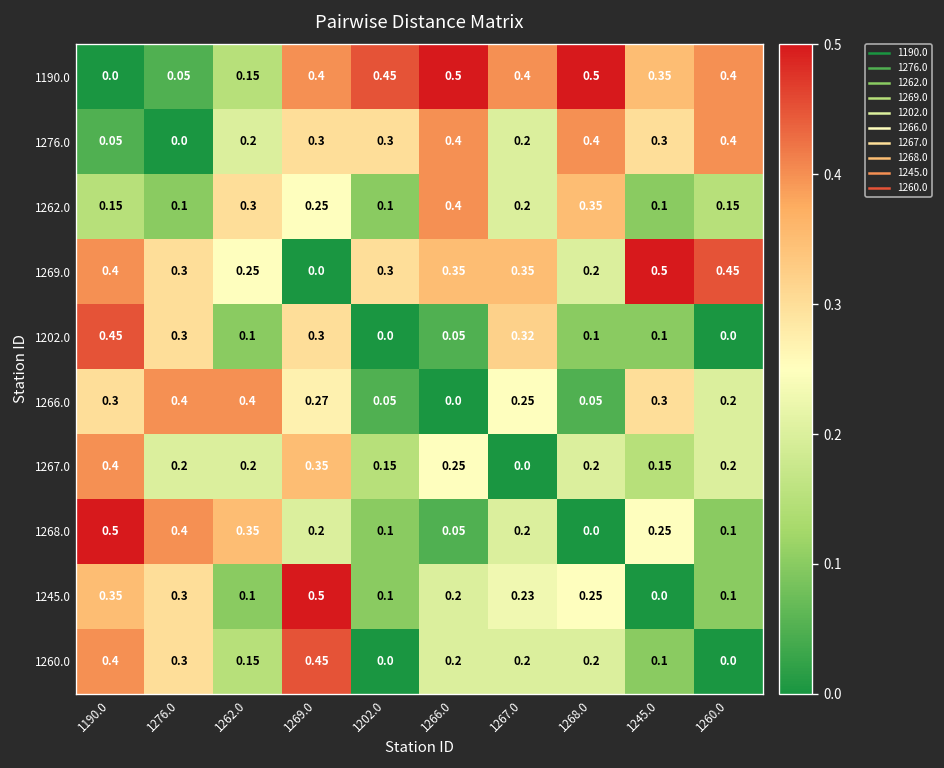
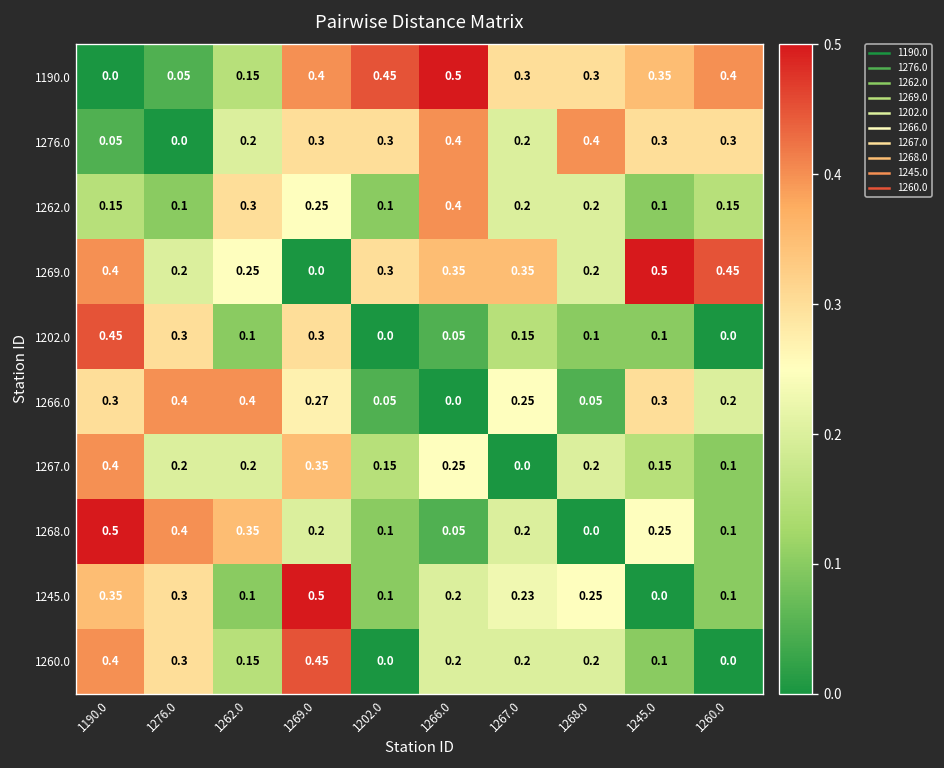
1190.0, 1267.0: 0.4 -> 0.3
1190.0, 1268.0: 0.5 -> 0.3
1276.0, 1260.0: 0.4 -> 0.3
1262.0, 1268.0: 0.35 -> 0.2
1269.0, 1276.0: 0.3 -> 0.2
1202.0, 1267.0: 0.32 -> 0.15
1267.0, 1260.0: 0.2 -> 0.1
